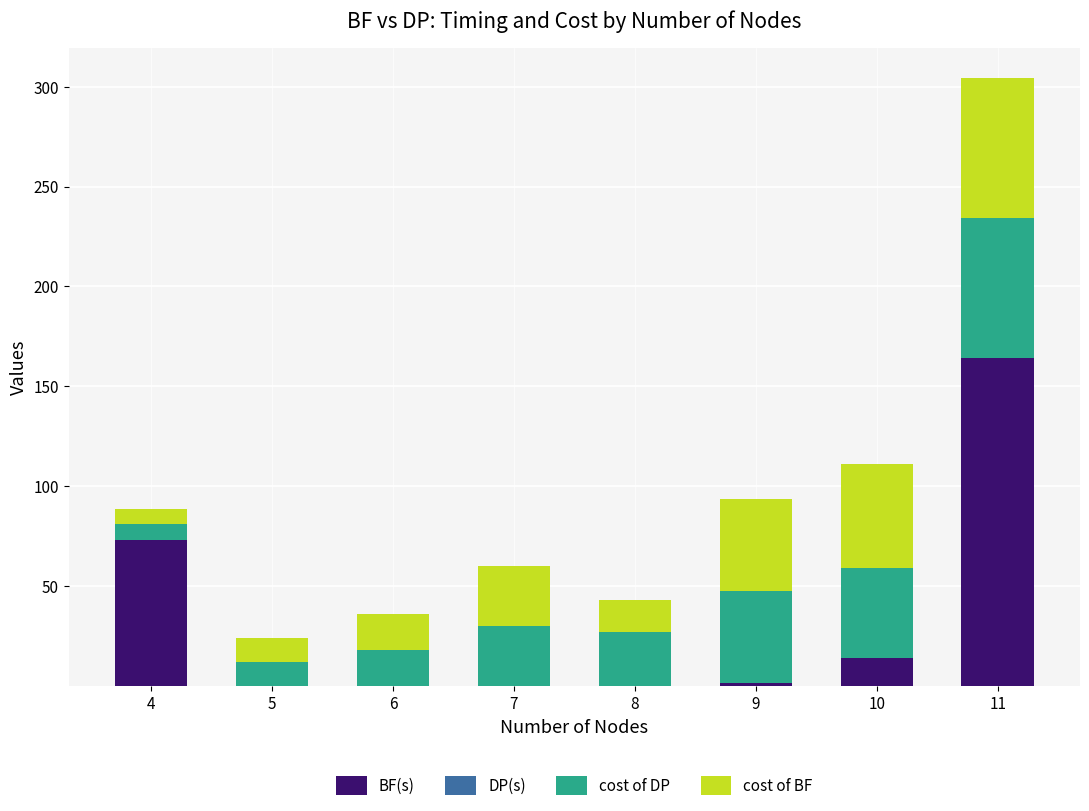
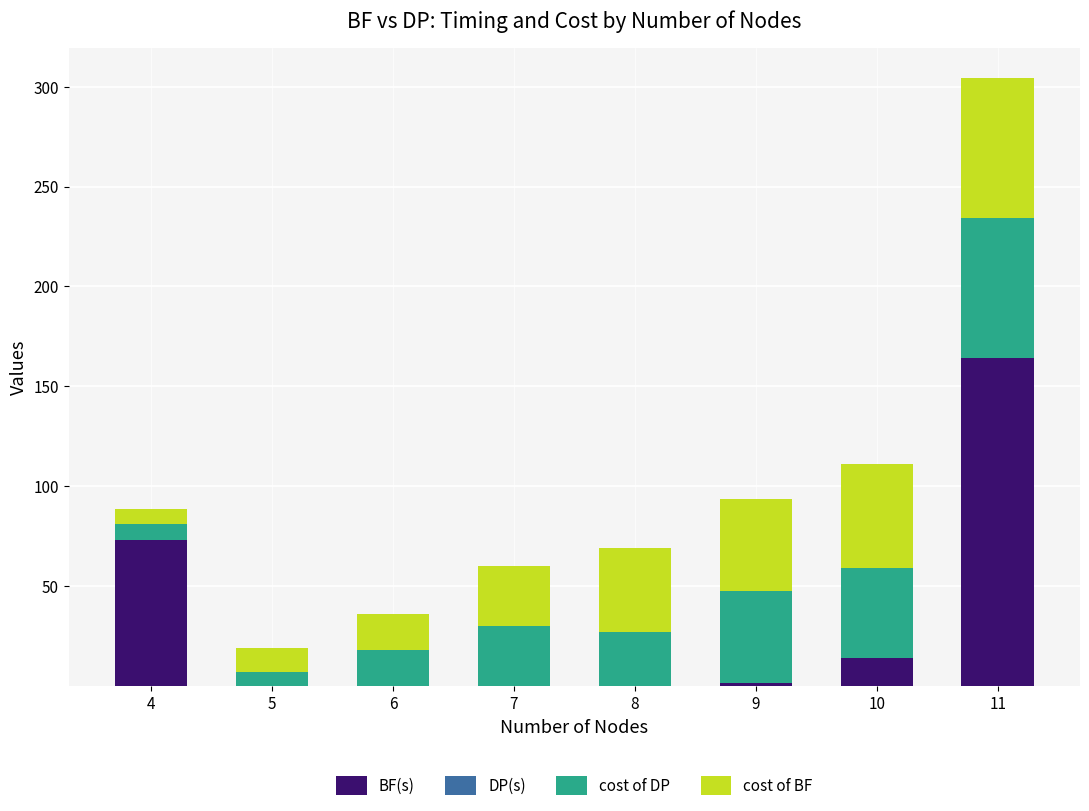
cost of DP, 5: 12 -> 7
cost of BF, 8: 16 -> 42
